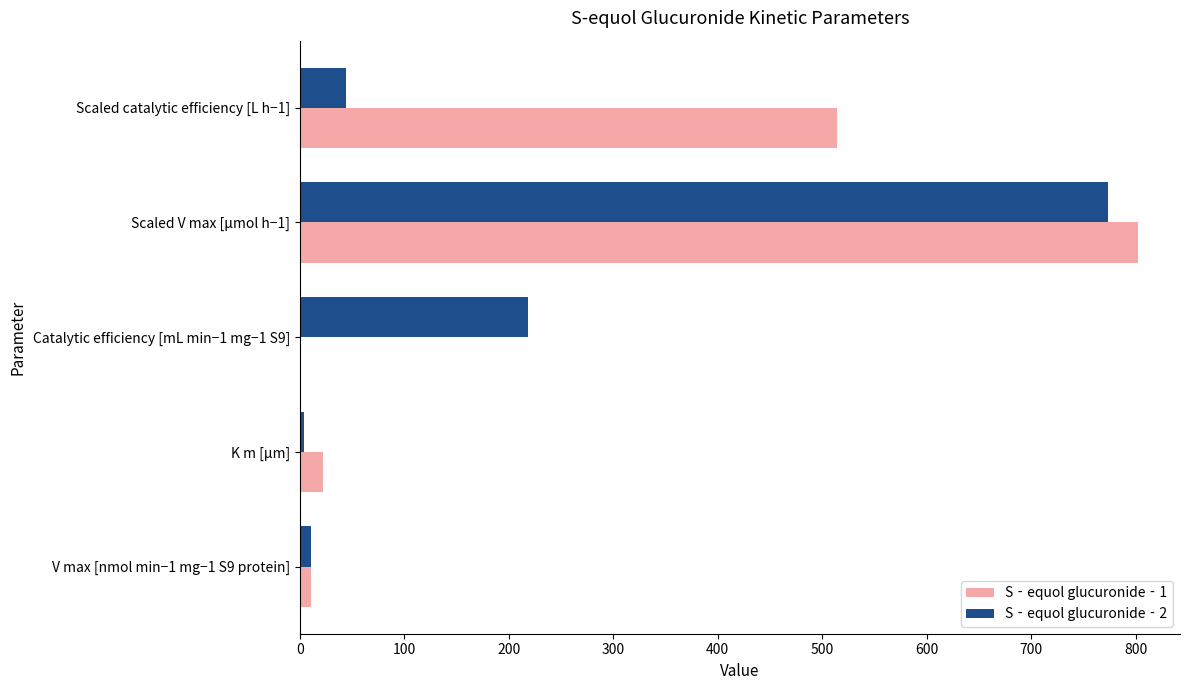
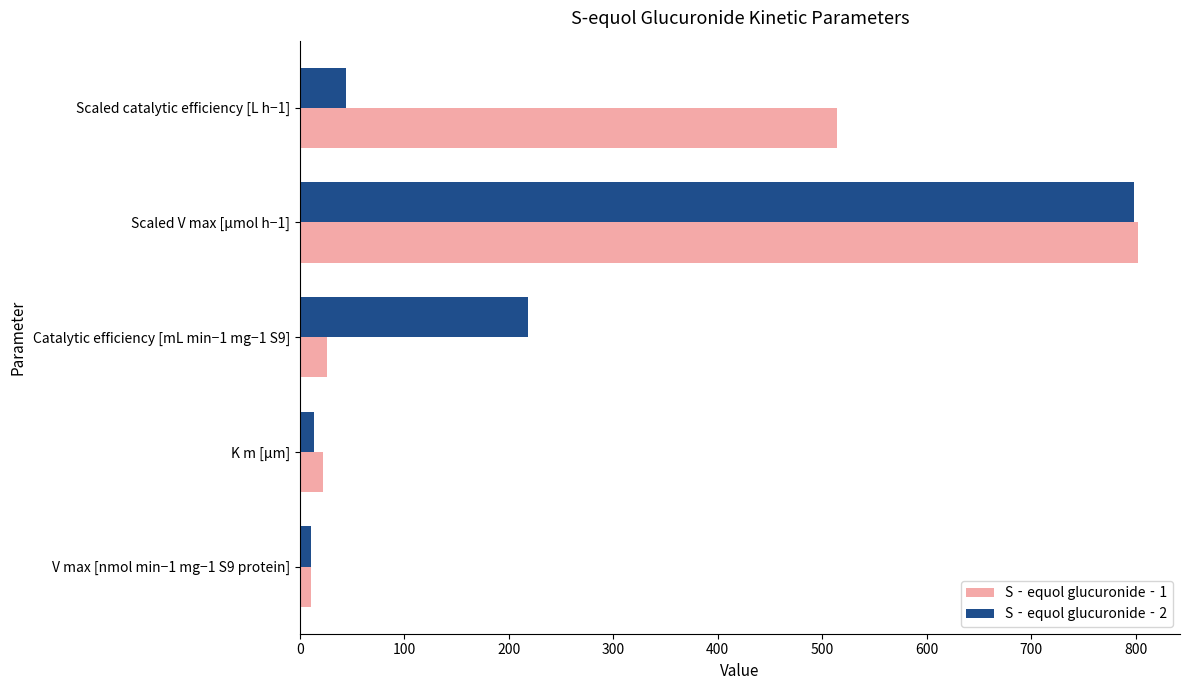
S‐equol glucuronide‐2, Scaled V max [µmol h−1]: 773 -> 798
S‐equol glucuronide‐1, Catalytic efficiency [mL min−1 mg−1 S9]: 0 -> 26
S‐equol glucuronide‐2, K m [µm]: 4 -> 14
